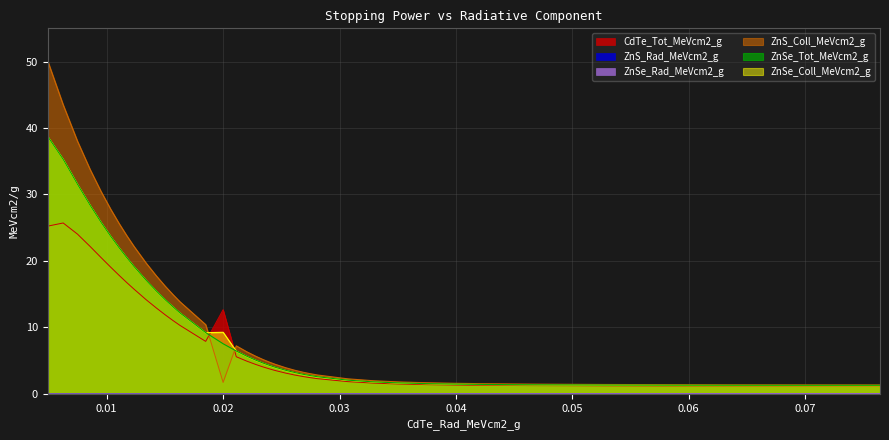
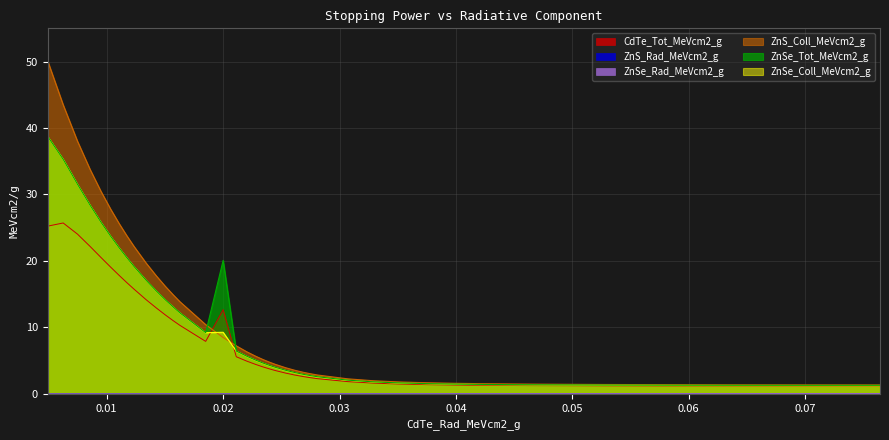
ZnS_Coll_MeVcm2_g, 0.02: 2 -> 8
ZnSe_Tot_MeVcm2_g, 0.02: 8 -> 20
